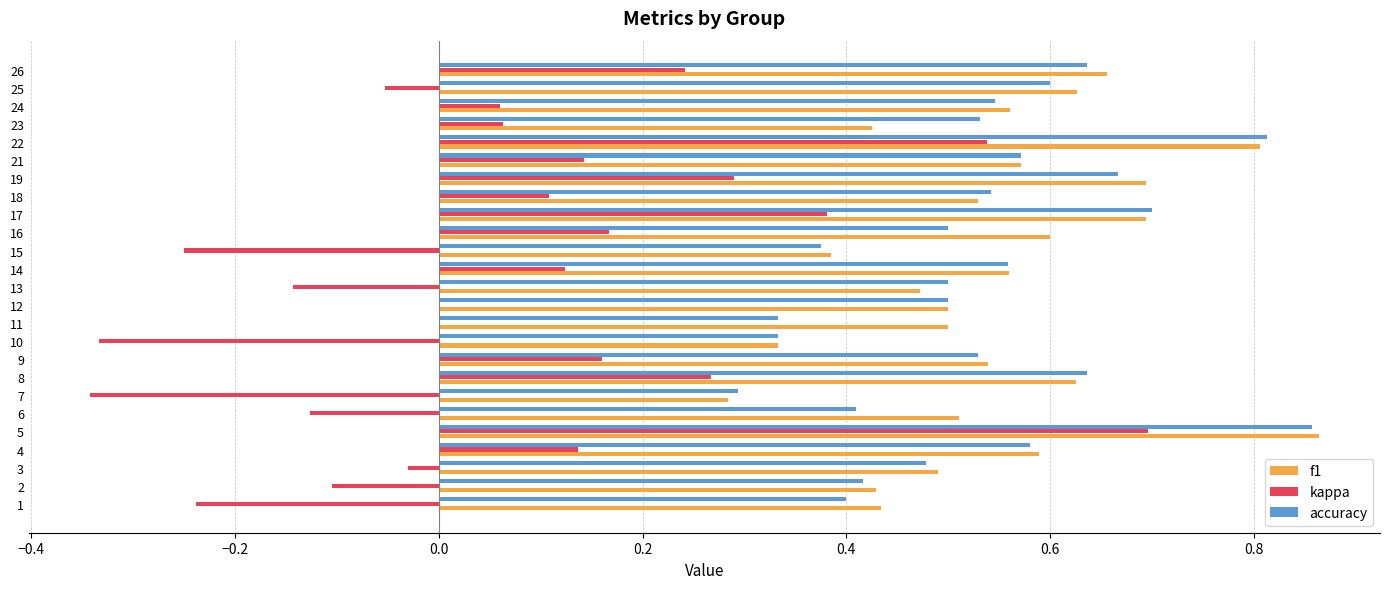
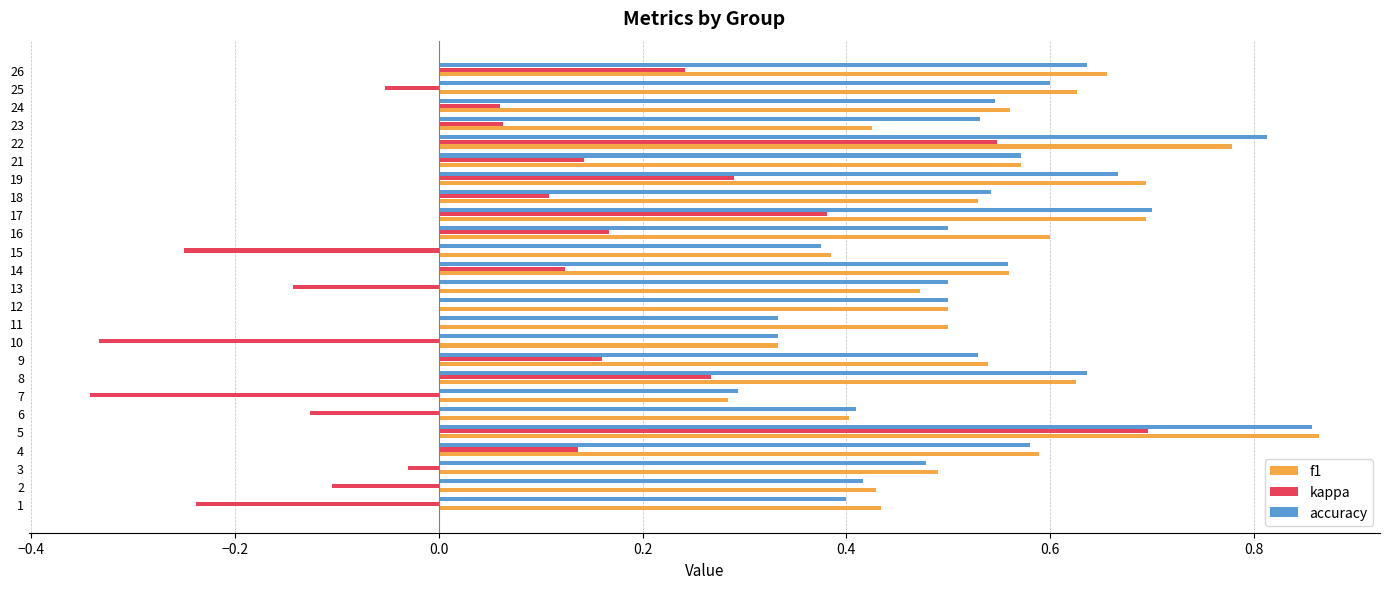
kappa, 22: 0.538 -> 0.548
f1, 22: 0.806 -> 0.778
f1, 6: 0.511 -> 0.403
